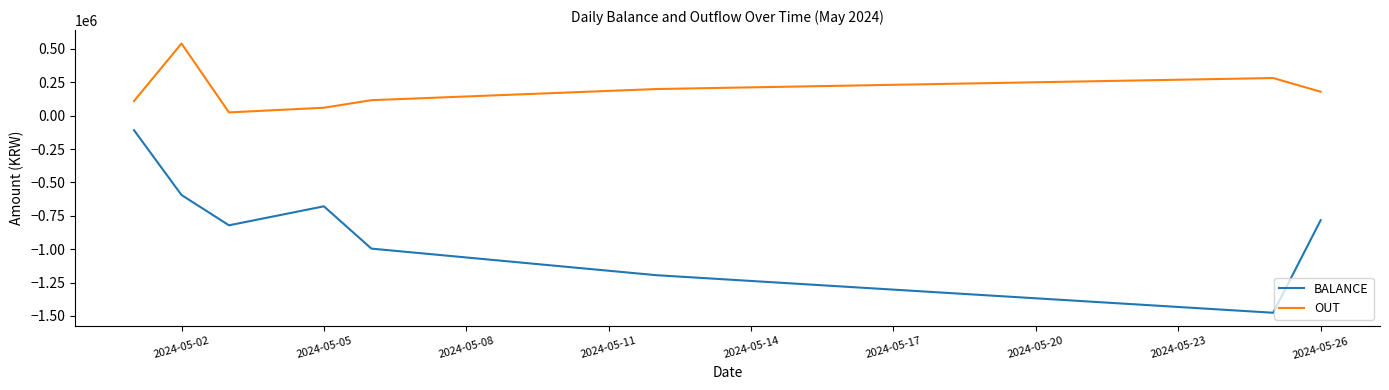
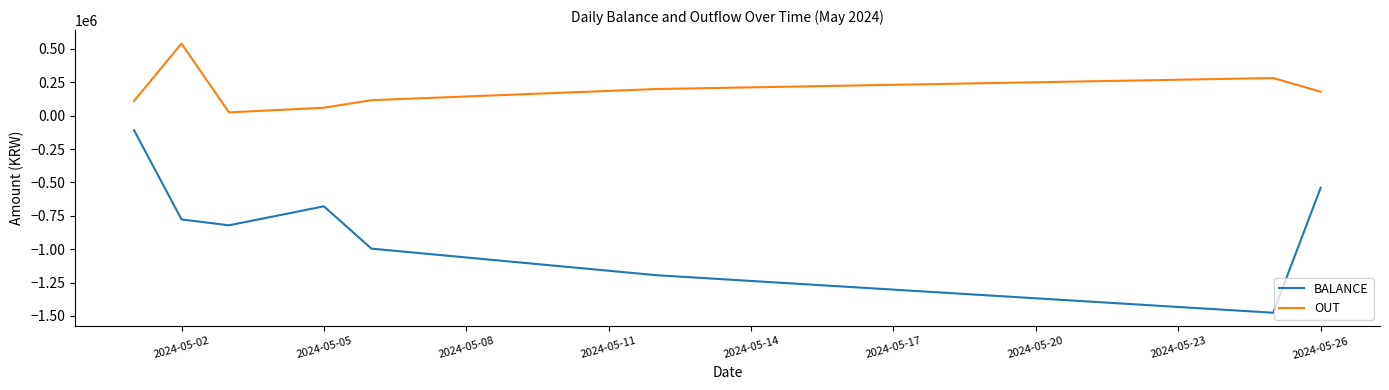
BALANCE, 2024-05-02: -590000 -> -780000
BALANCE, 2024-05-26: -780000 -> -540000
